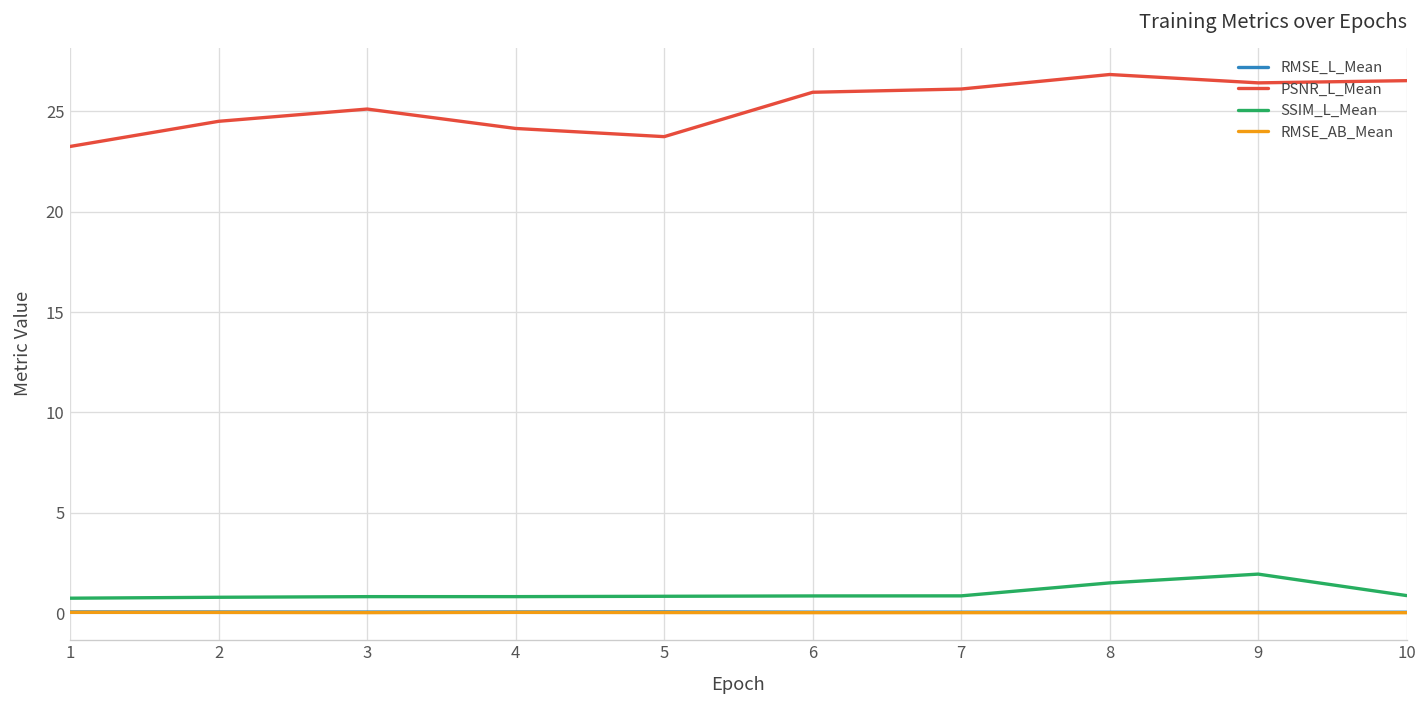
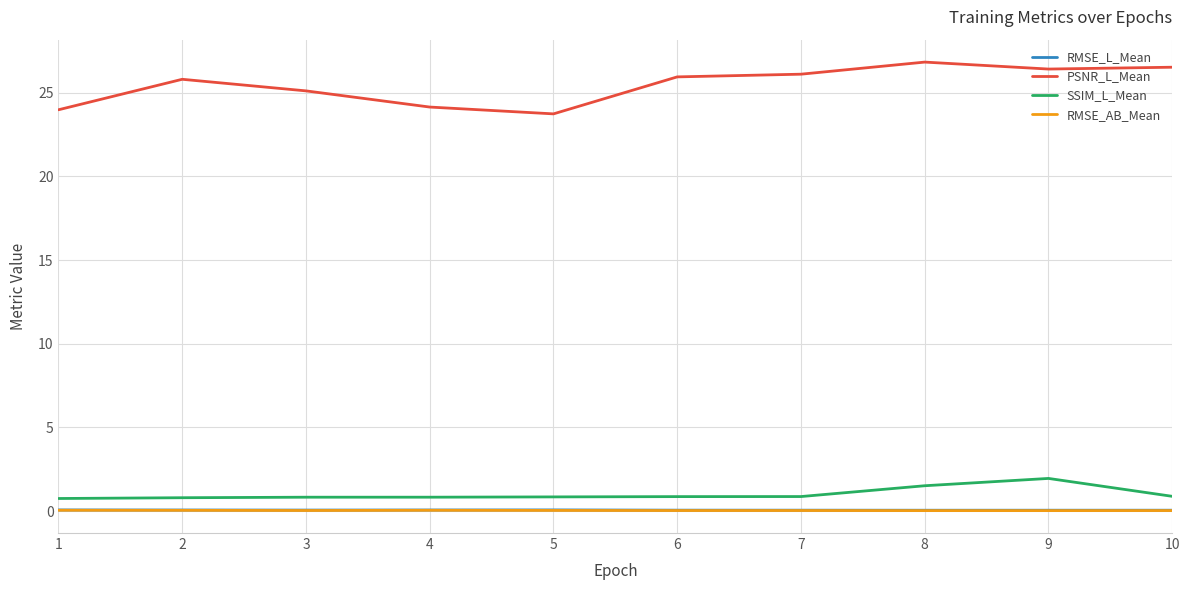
PSNR_L_Mean, 1: 23.2 -> 24.0
PSNR_L_Mean, 2: 24.5 -> 25.8
